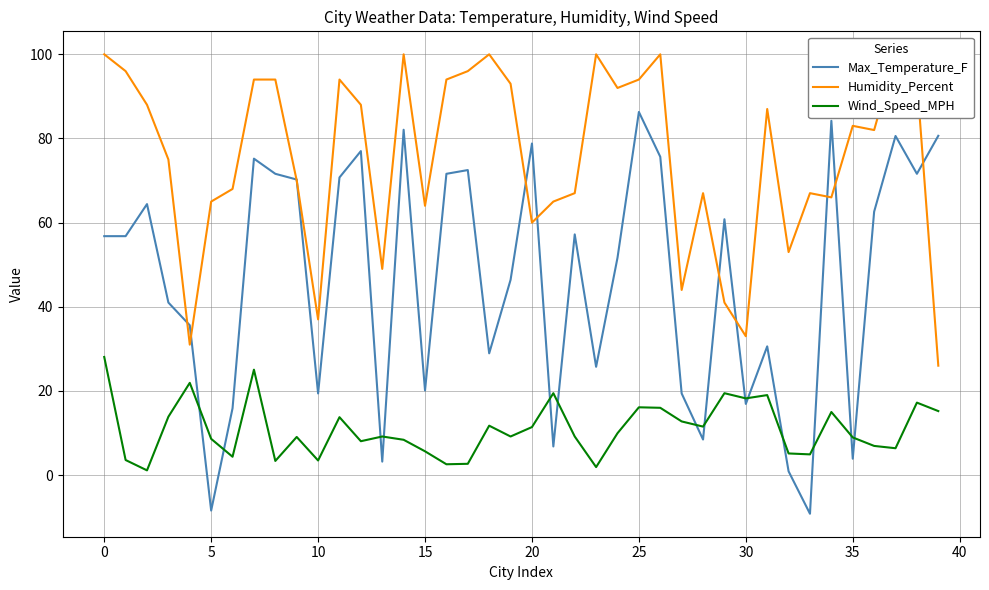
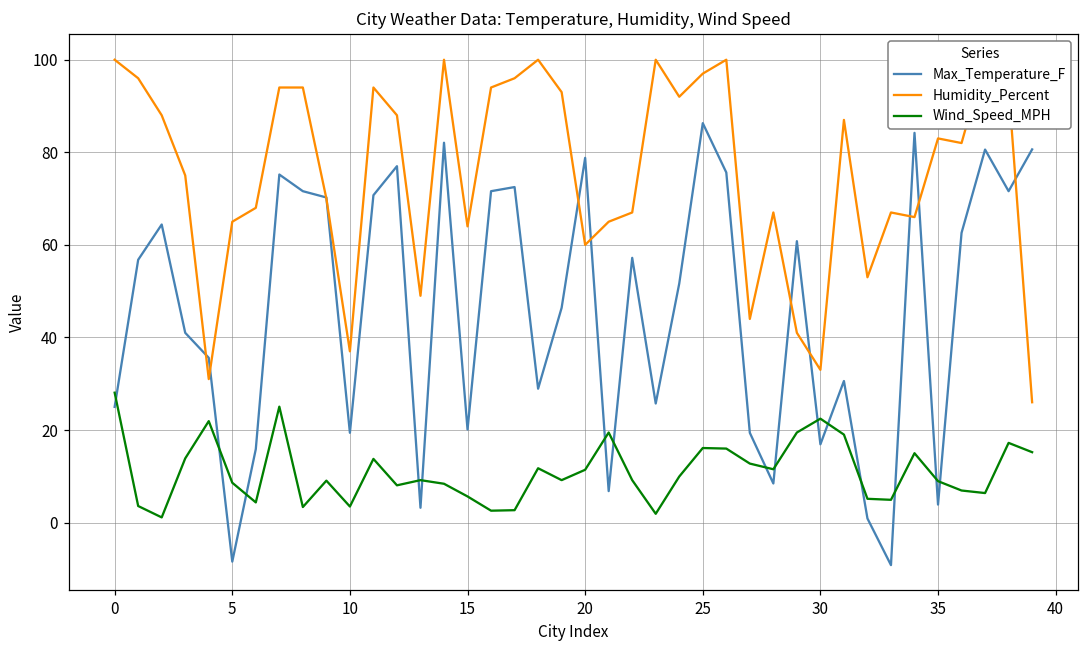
Max_Temperature_F, 0: 57 -> 25
Humidity_Percent, 25: 94 -> 97
Wind_Speed_MPH, 30: 18 -> 22
